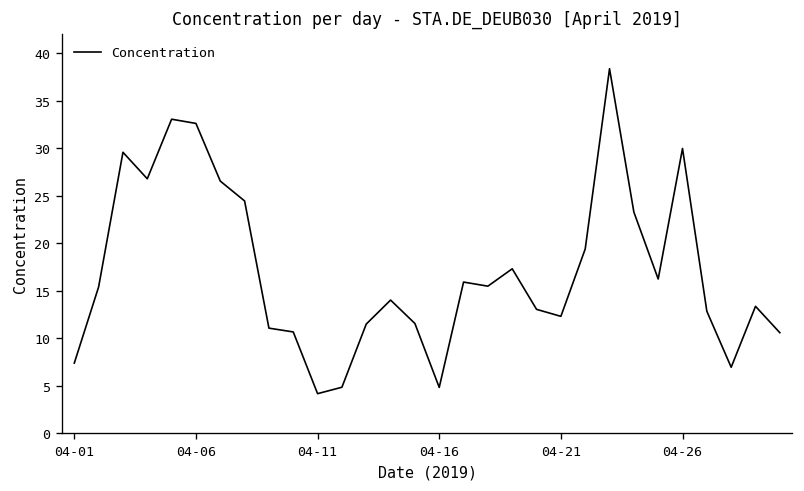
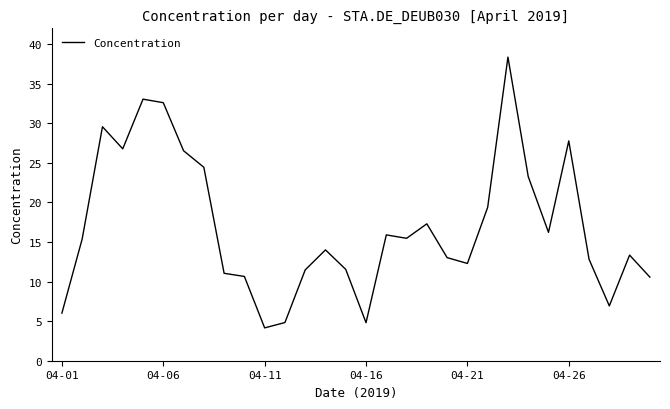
04-01: 7 -> 6
04-26: 30 -> 28
